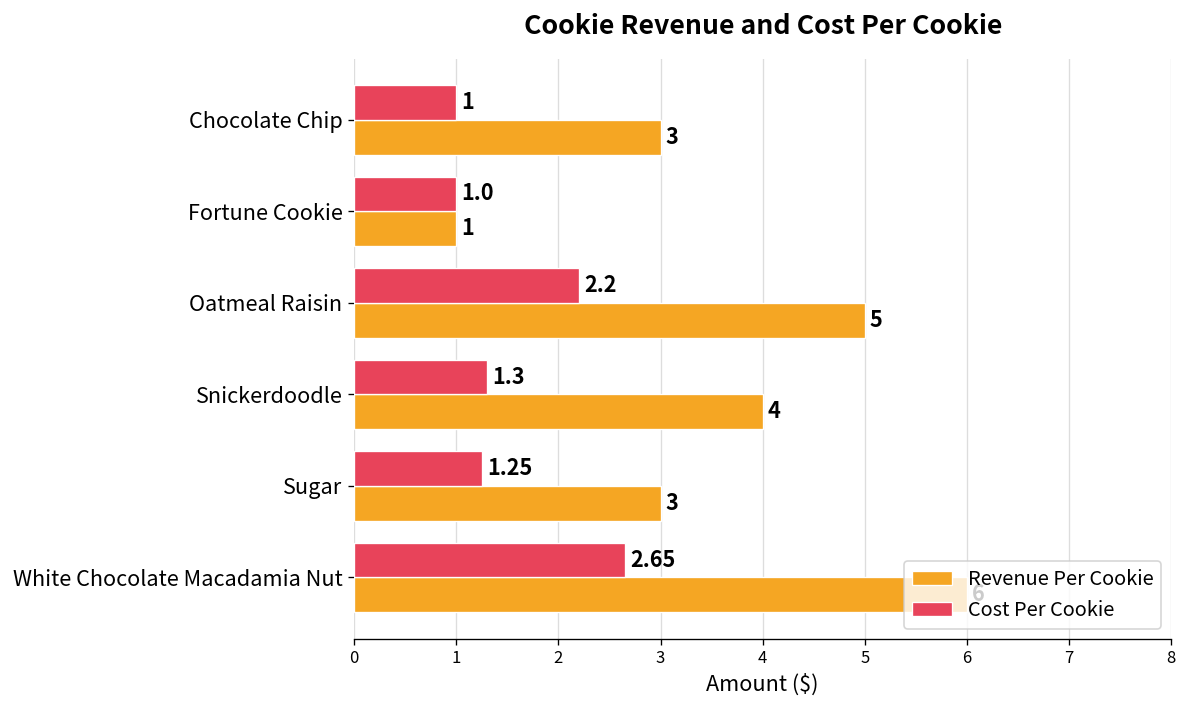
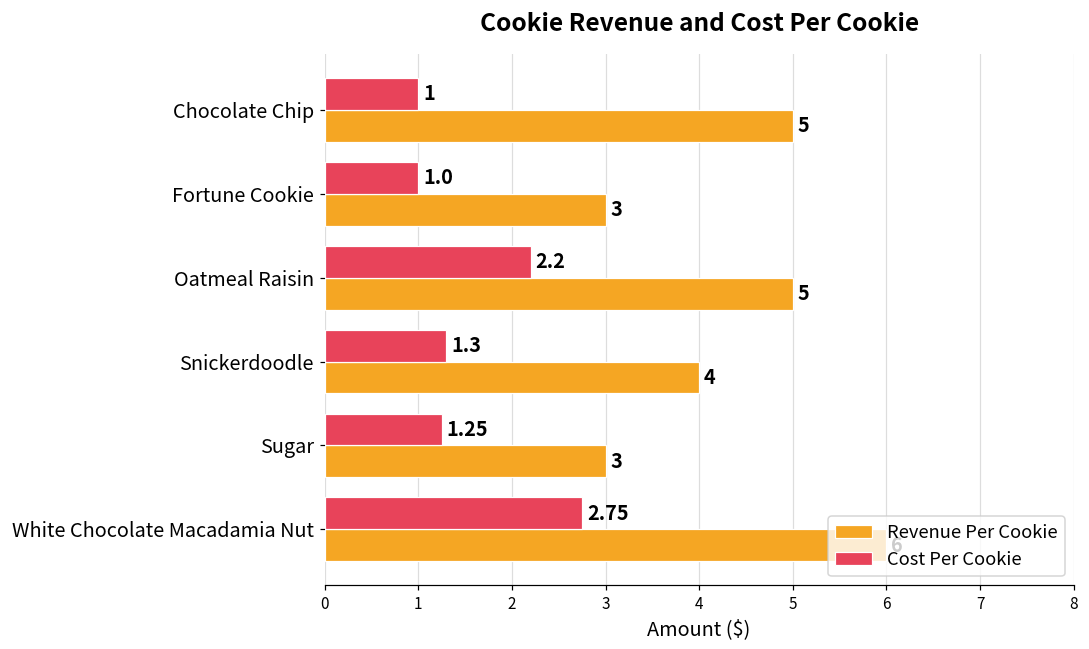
Revenue Per Cookie, Chocolate Chip: 3 -> 5
Revenue Per Cookie, Fortune Cookie: 1 -> 3
Cost Per Cookie, White Chocolate Macadamia Nut: 2.65 -> 2.75
